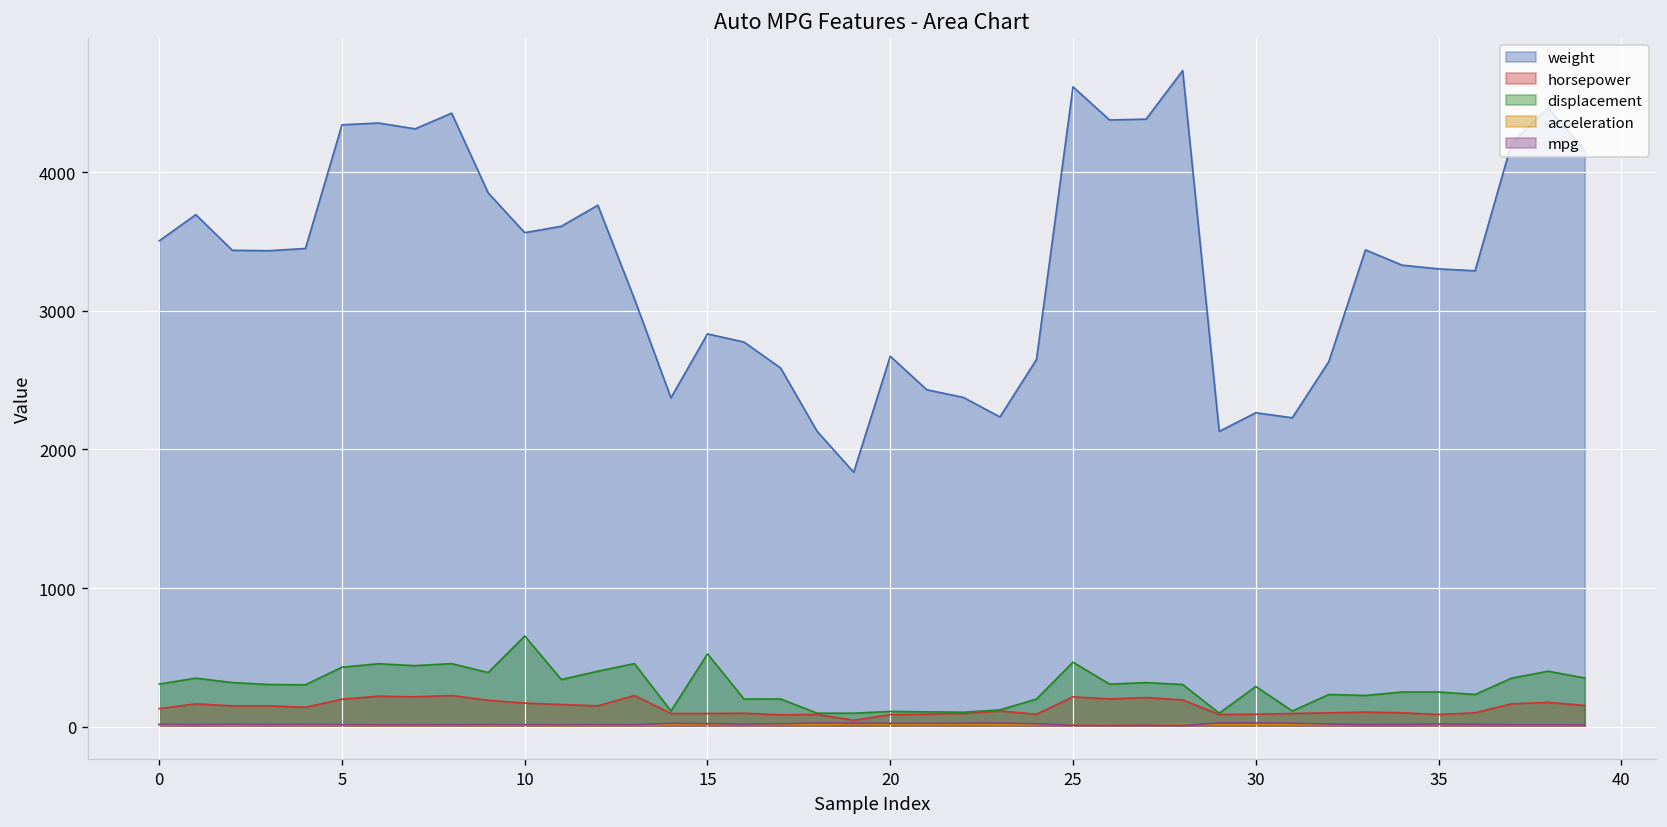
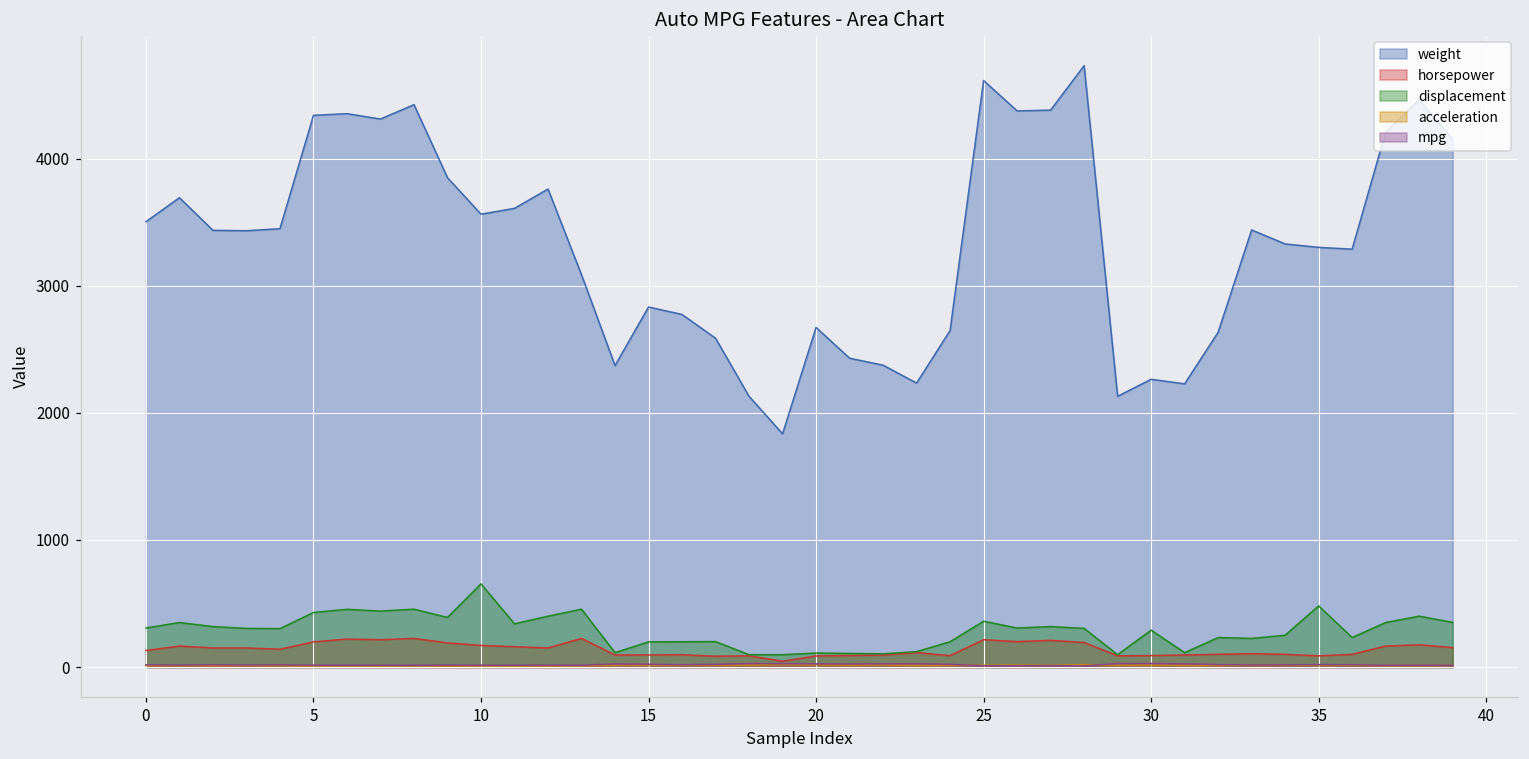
displacement, 15: 530 -> 200
displacement, 25: 470 -> 360
displacement, 35: 250 -> 480
